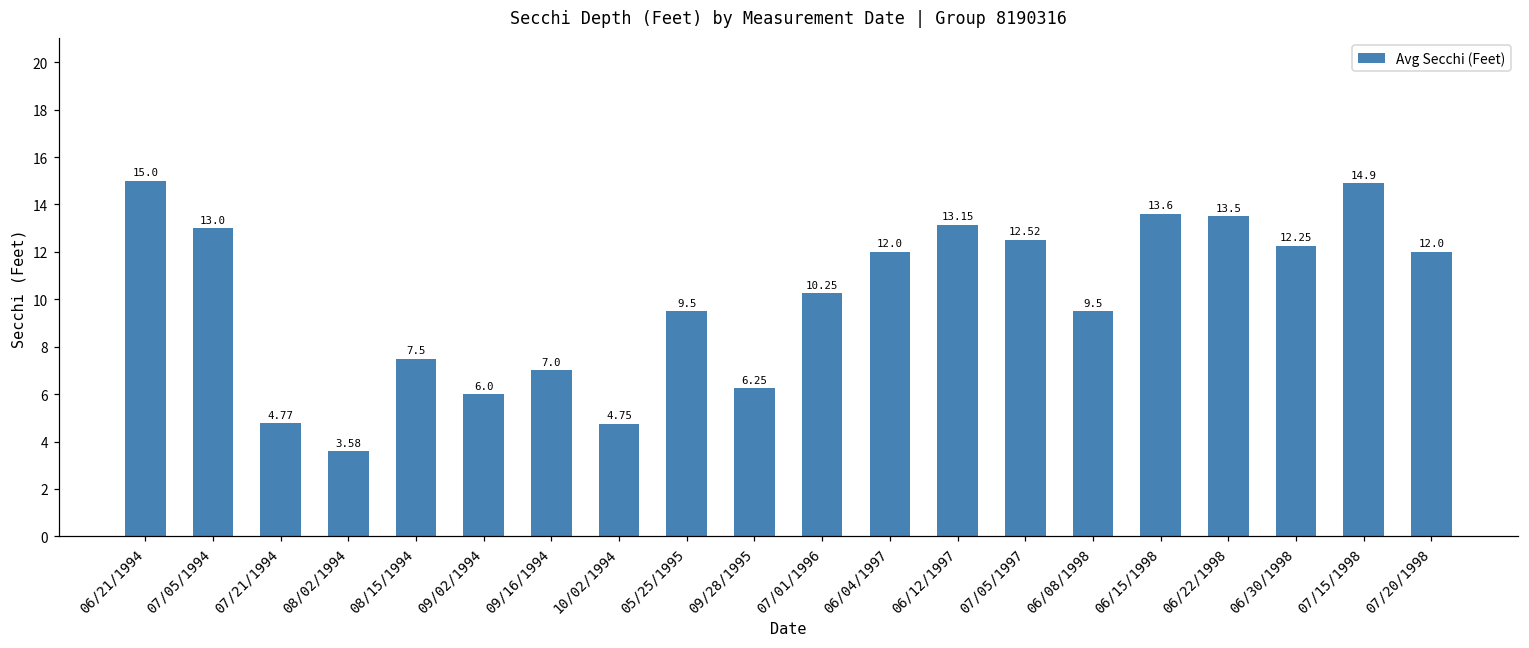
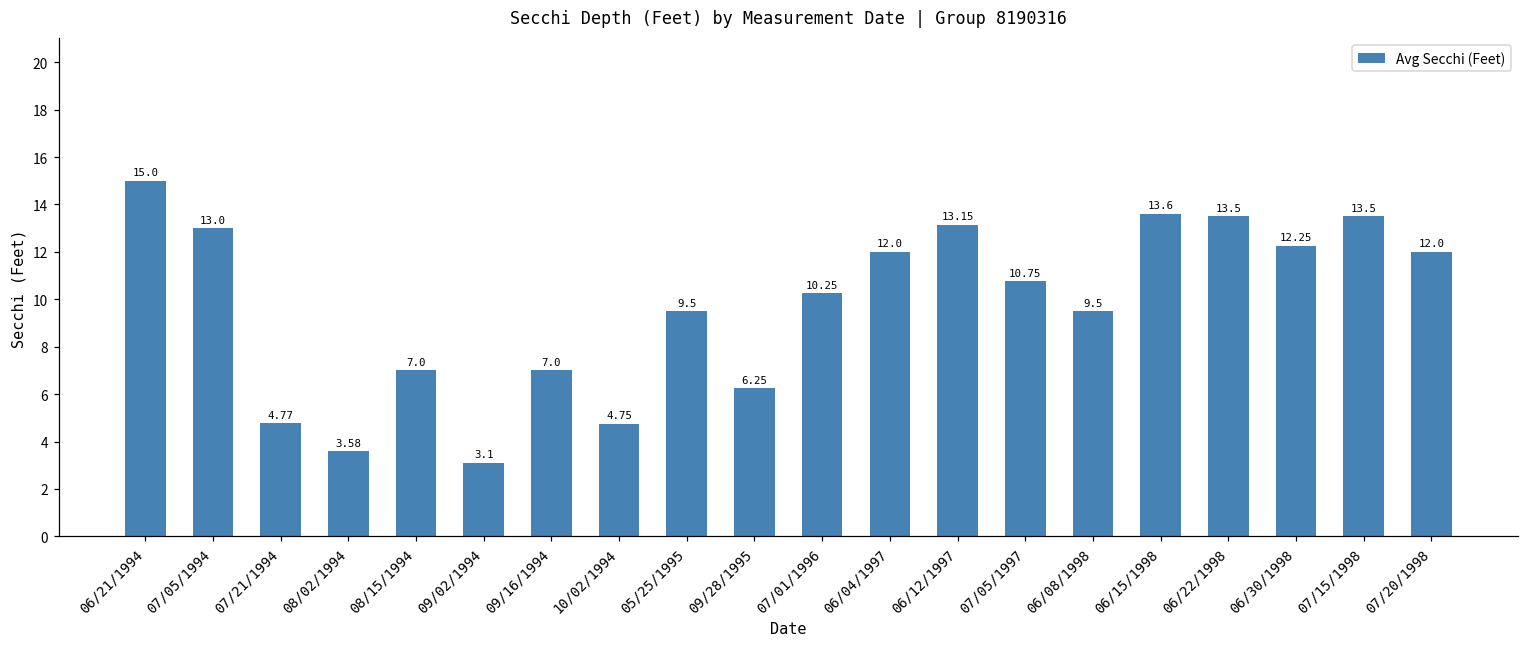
08/15/1994: 7.5 -> 7.0
09/02/1994: 6.0 -> 3.1
07/05/1997: 12.52 -> 10.75
07/15/1998: 14.9 -> 13.5
